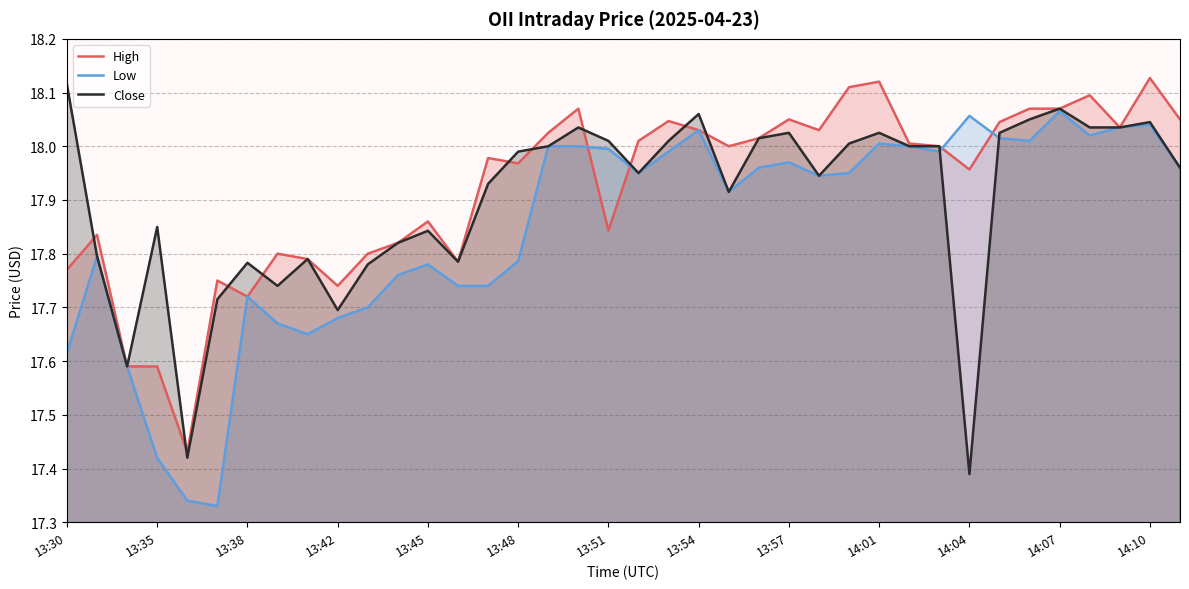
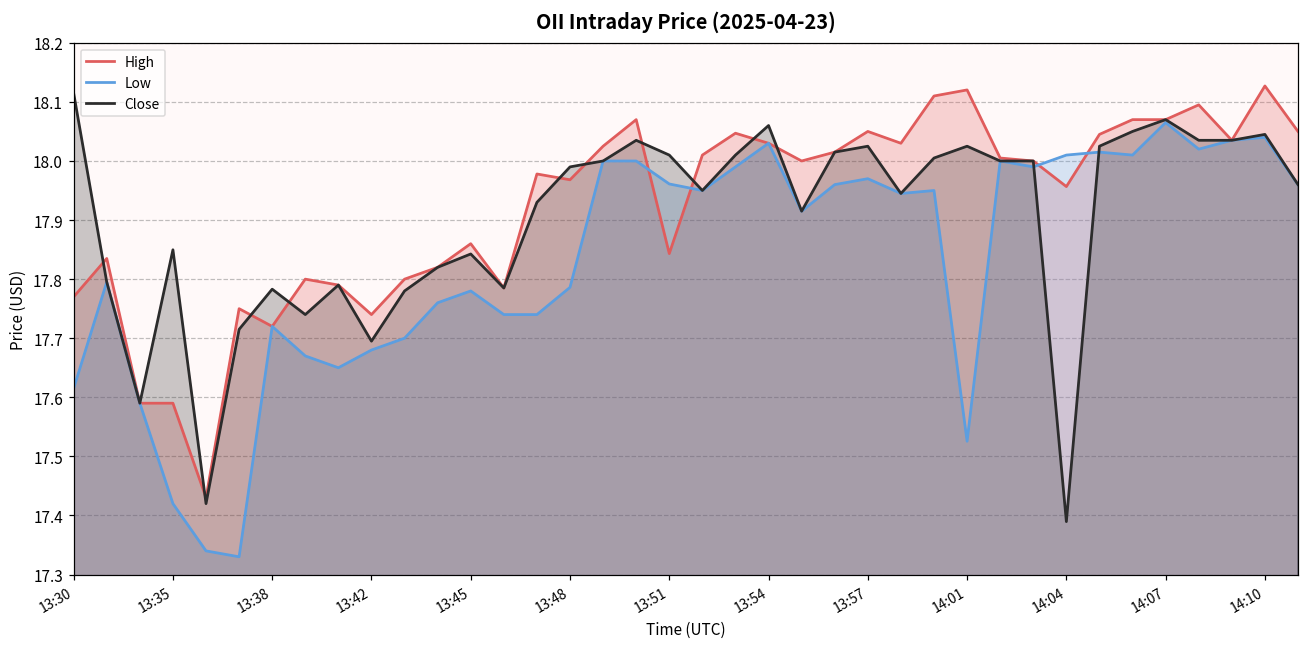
Low, 13:51: 18.00 -> 17.96
Low, 14:01: 18.00 -> 17.53
Low, 14:04: 18.06 -> 18.01
